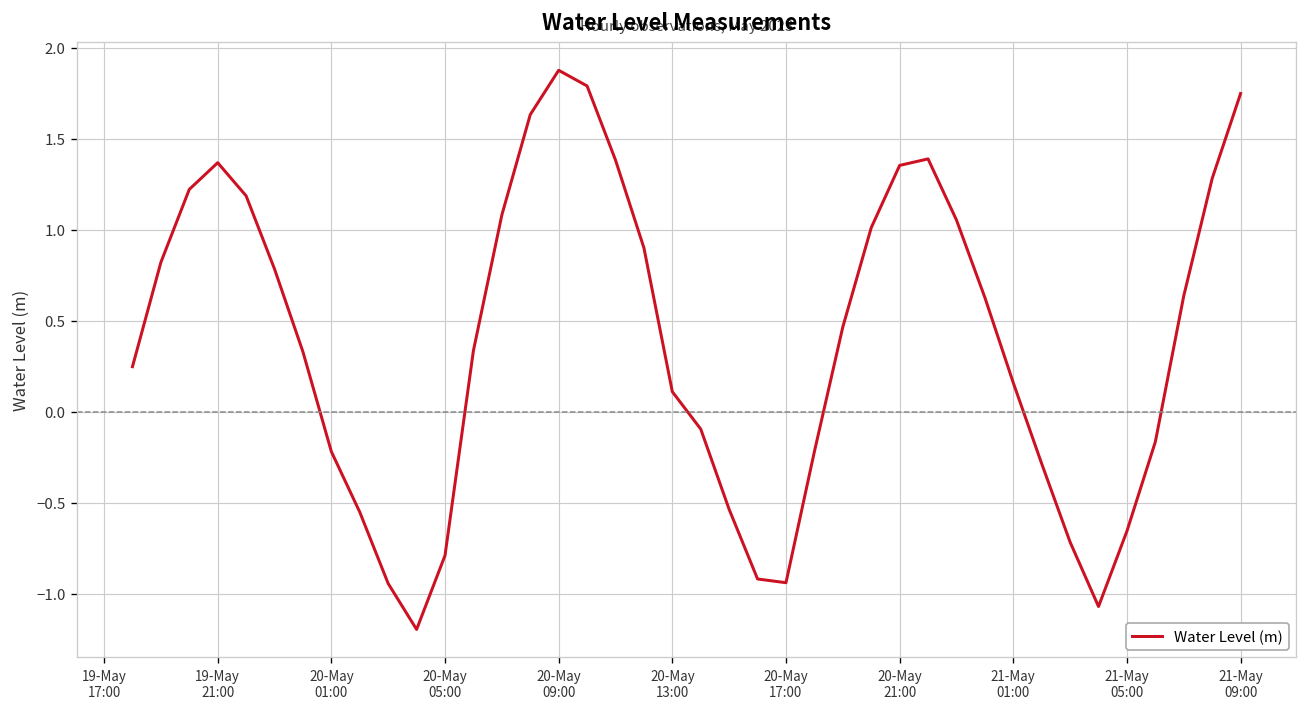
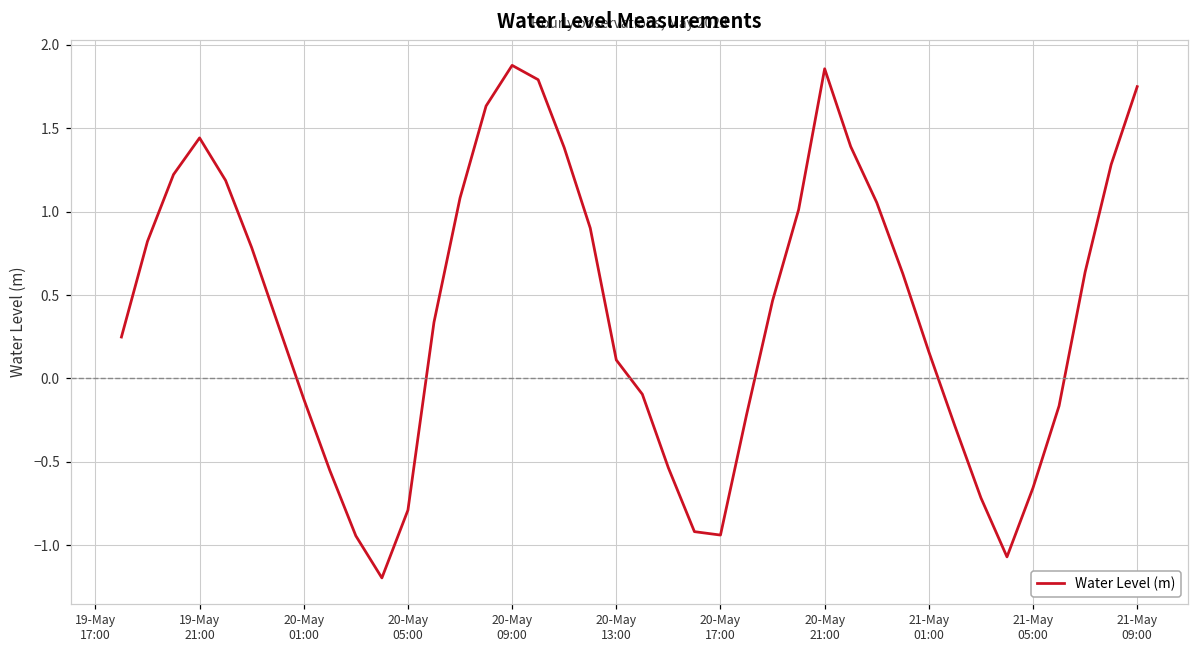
19-May 21:00: 1.37 -> 1.44
20-May 01:00: -0.22 -> -0.12
20-May 21:00: 1.35 -> 1.86
